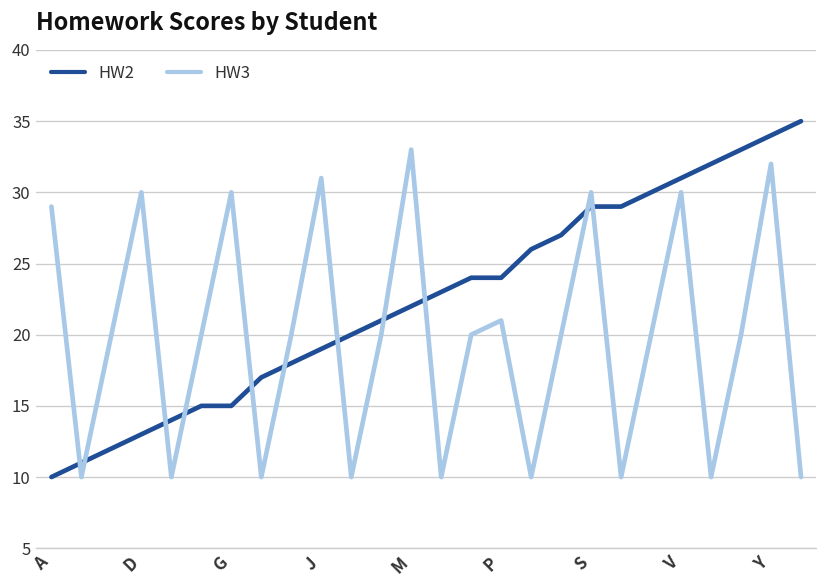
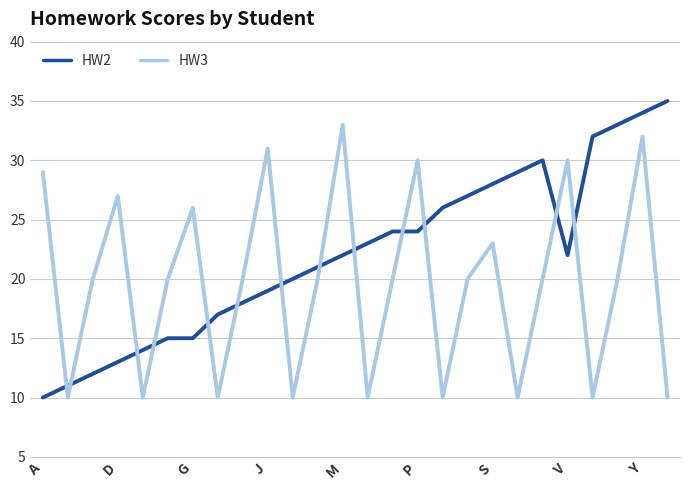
HW3, D: 30 -> 27
HW3, G: 30 -> 26
HW3, P: 21 -> 30
HW2, S: 29 -> 28
HW3, S: 30 -> 23
HW2, V: 31 -> 22
